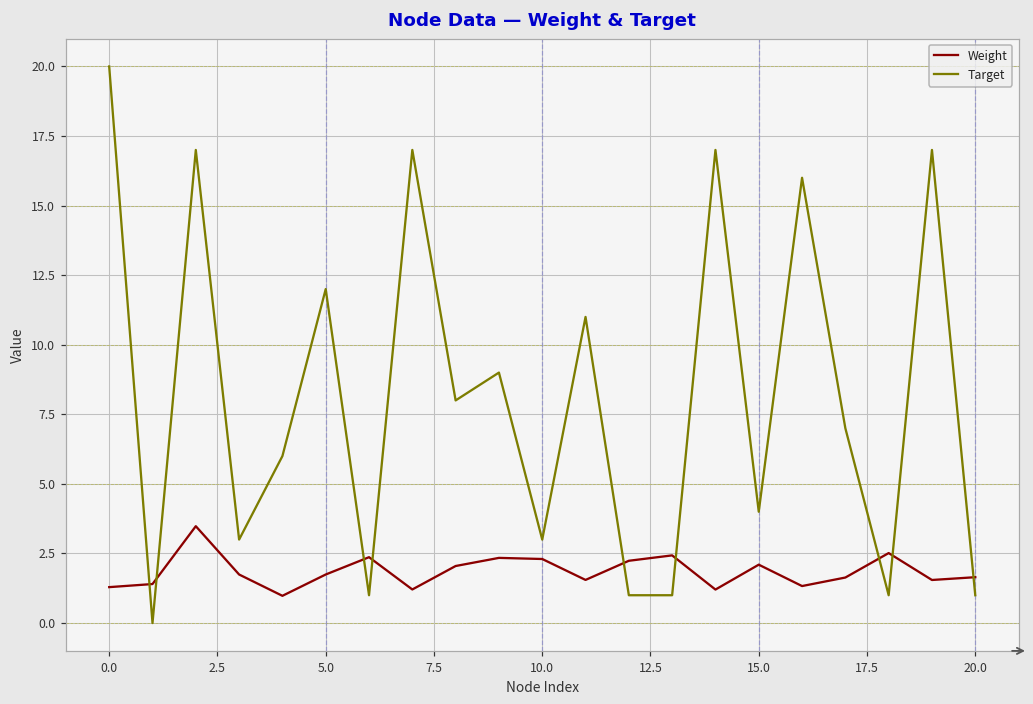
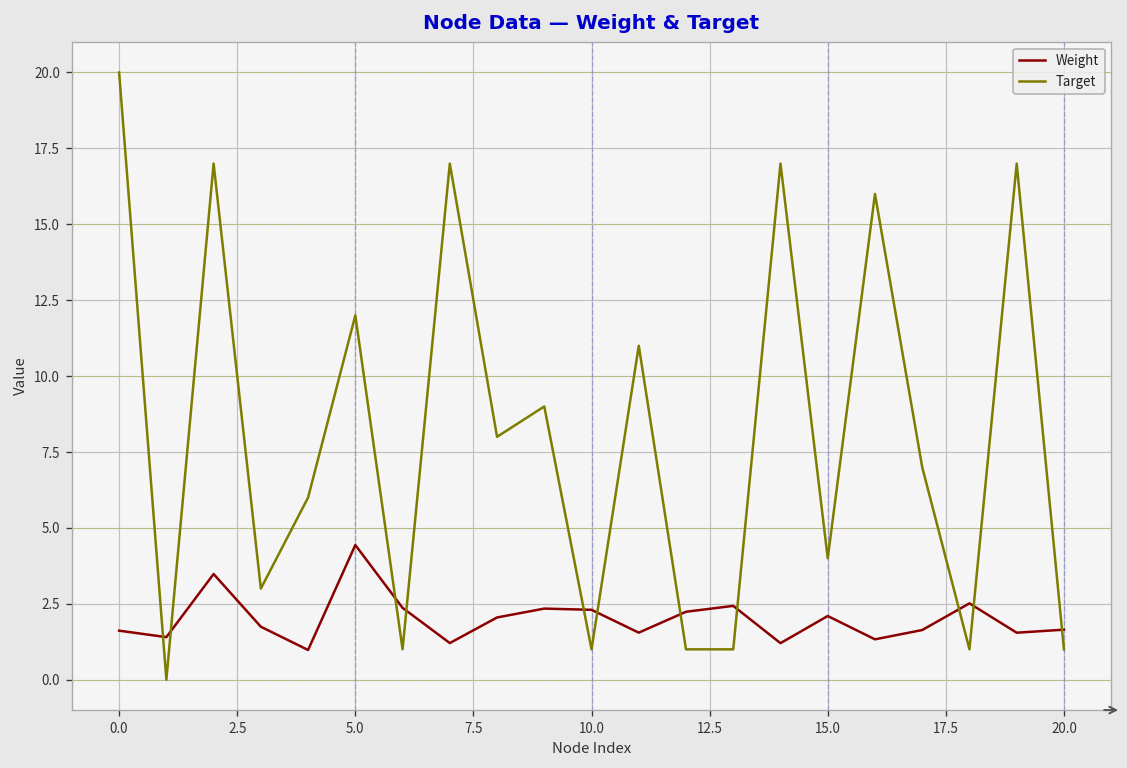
Weight, 0.0: 1.3 -> 1.6
Weight, 5.0: 1.7 -> 4.4
Target, 10.0: 3 -> 1
